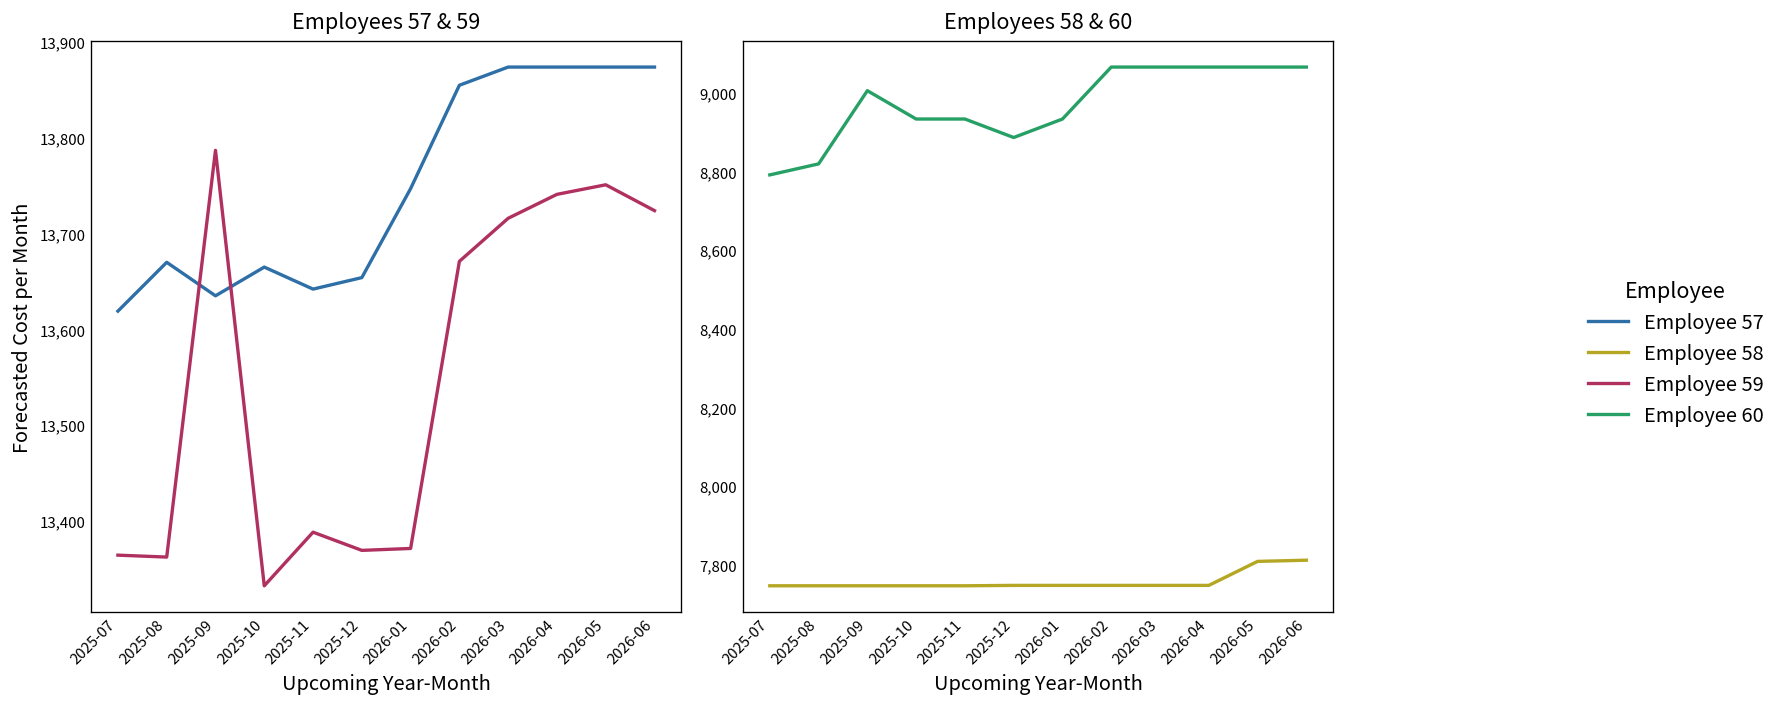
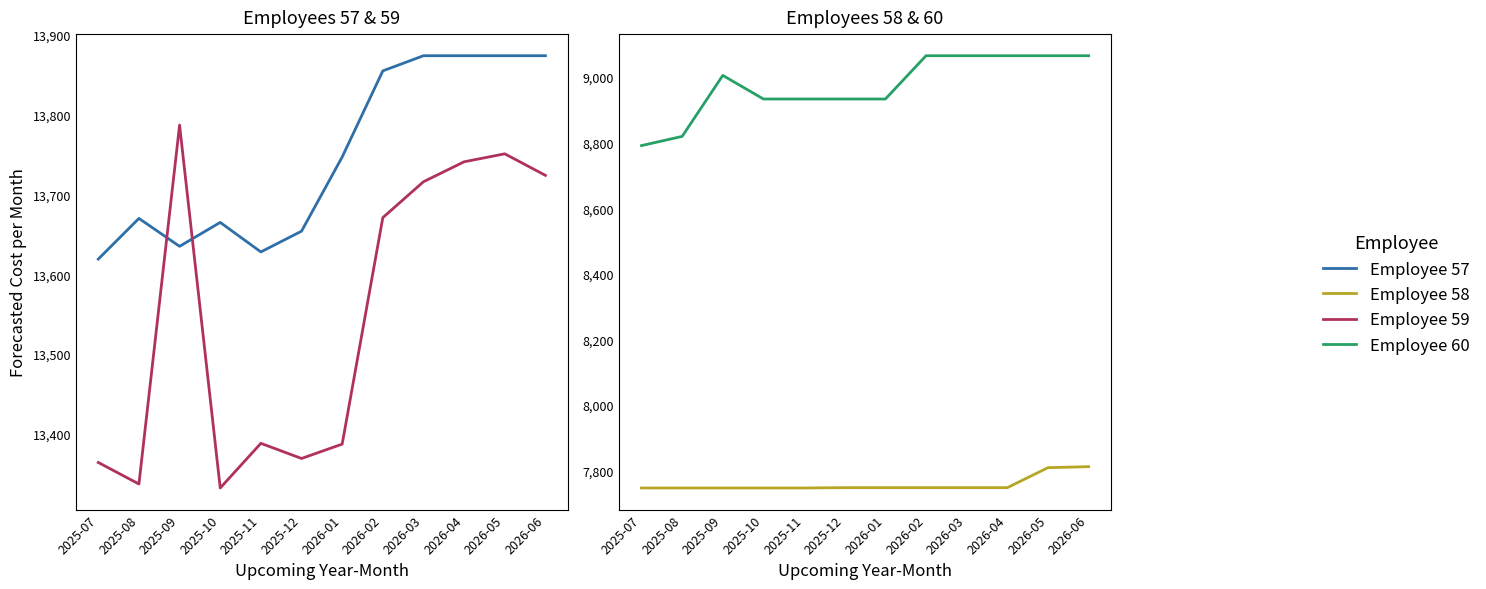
Employees 57 & 59, Employee 59, 2025-08: 13,360 -> 13,340
Employees 57 & 59, Employee 57, 2025-11: 13,640 -> 13,630
Employees 57 & 59, Employee 59, 2026-01: 13,370 -> 13,390
Employees 58 & 60, Employee 60, 2025-12: 8,890 -> 8,930
